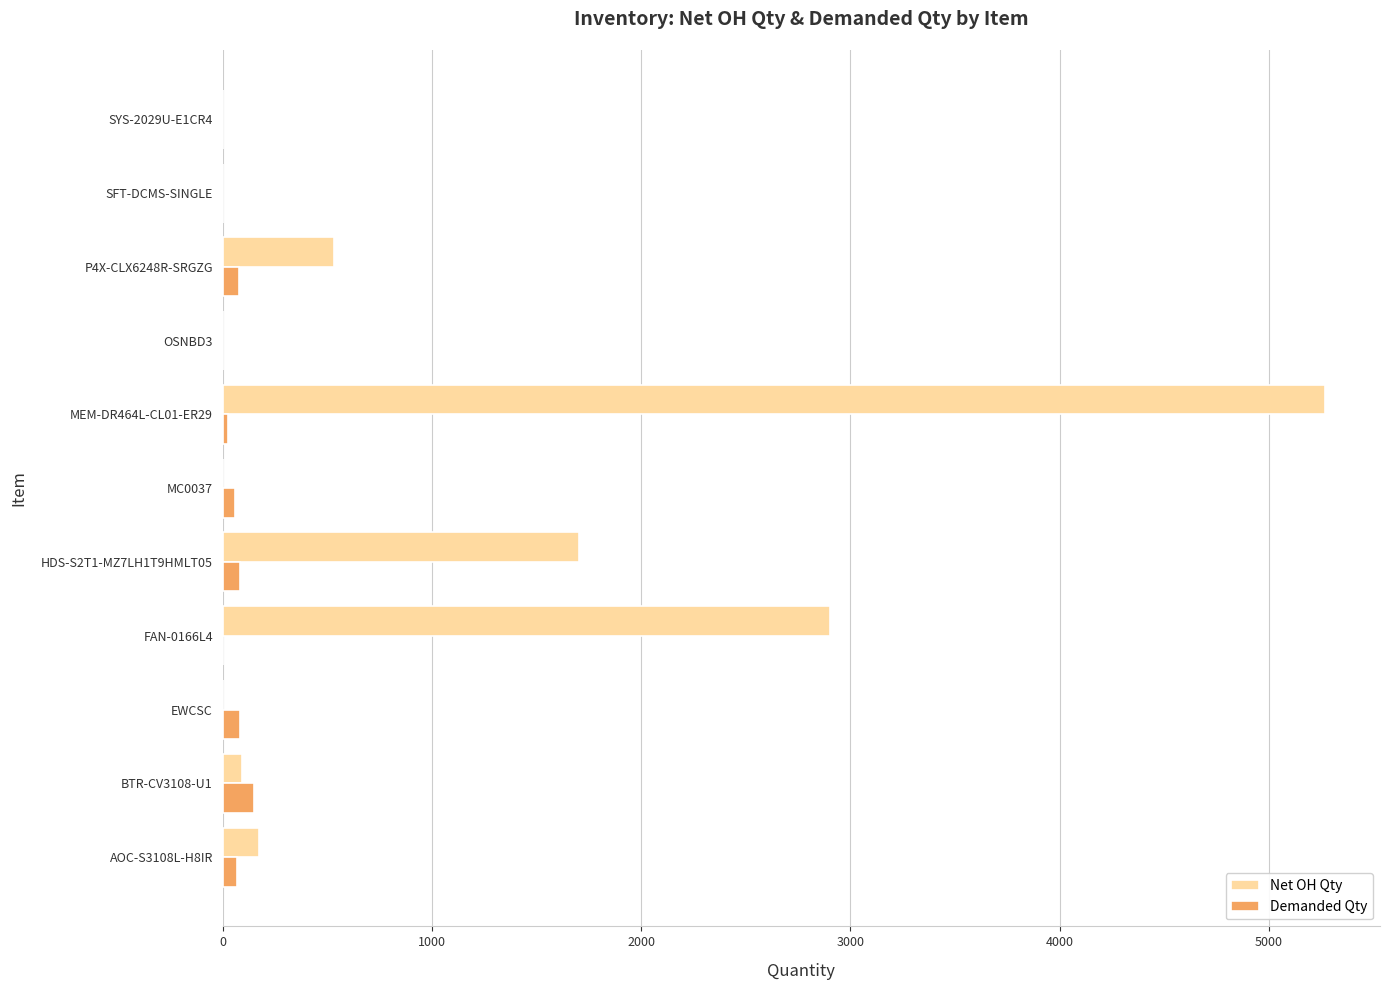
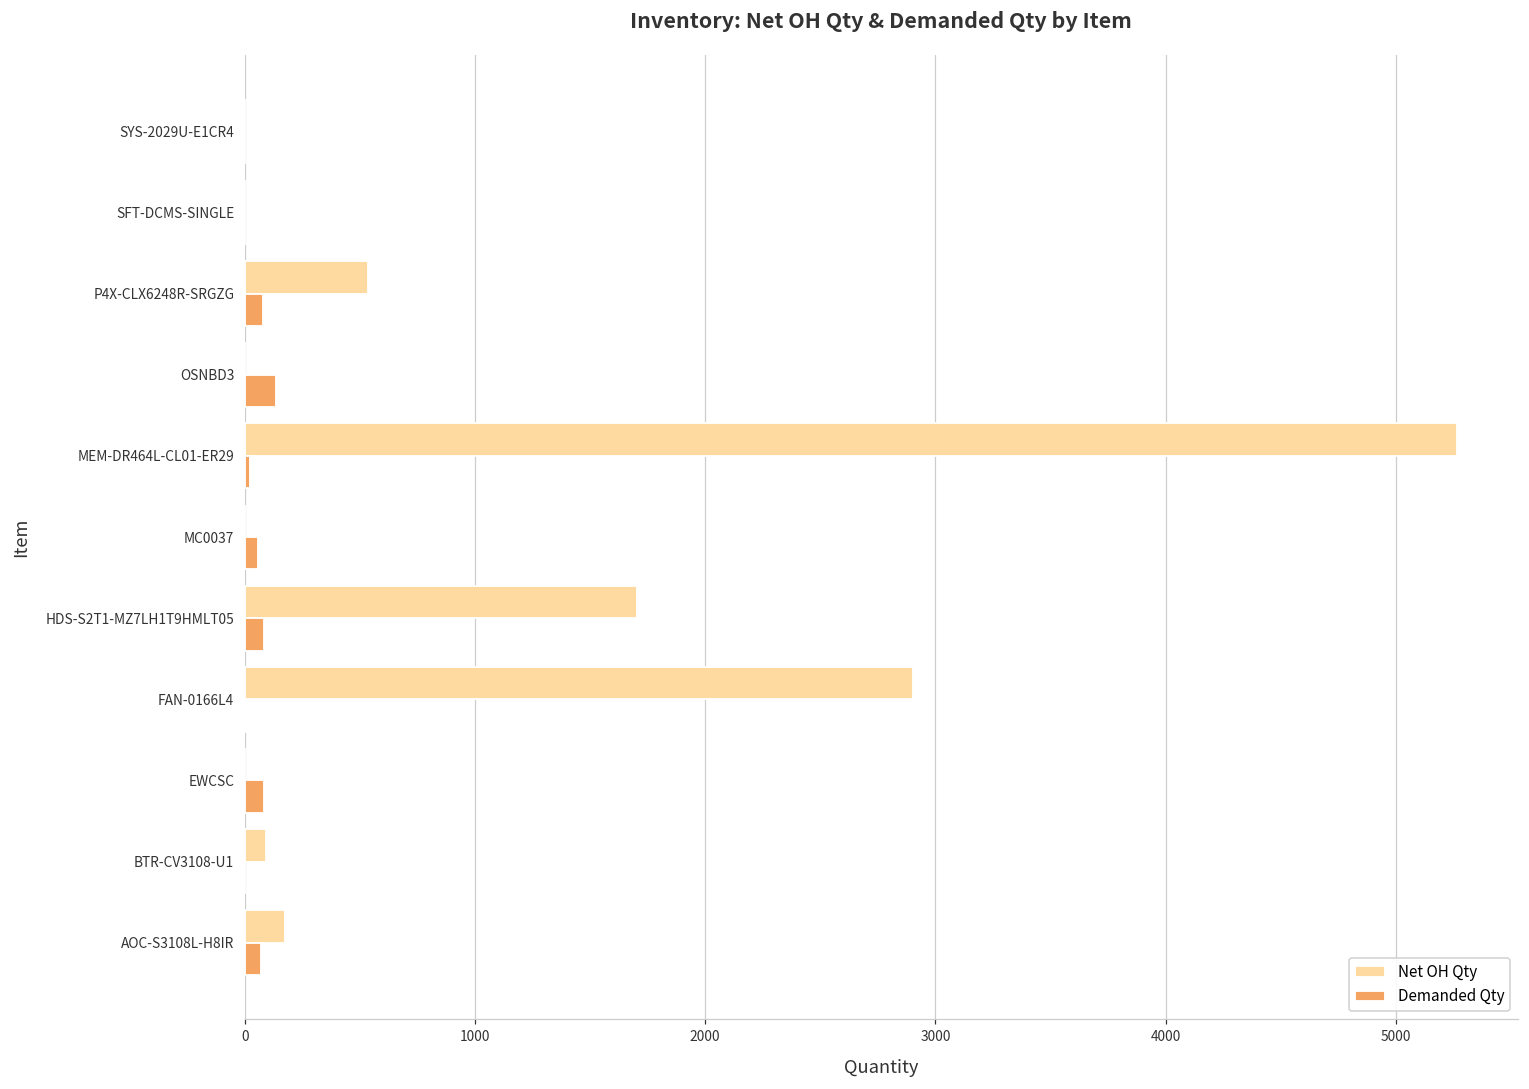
Demanded Qty, OSNBD3: 0 -> 130
Demanded Qty, BTR-CV3108-U1: 150 -> 0
